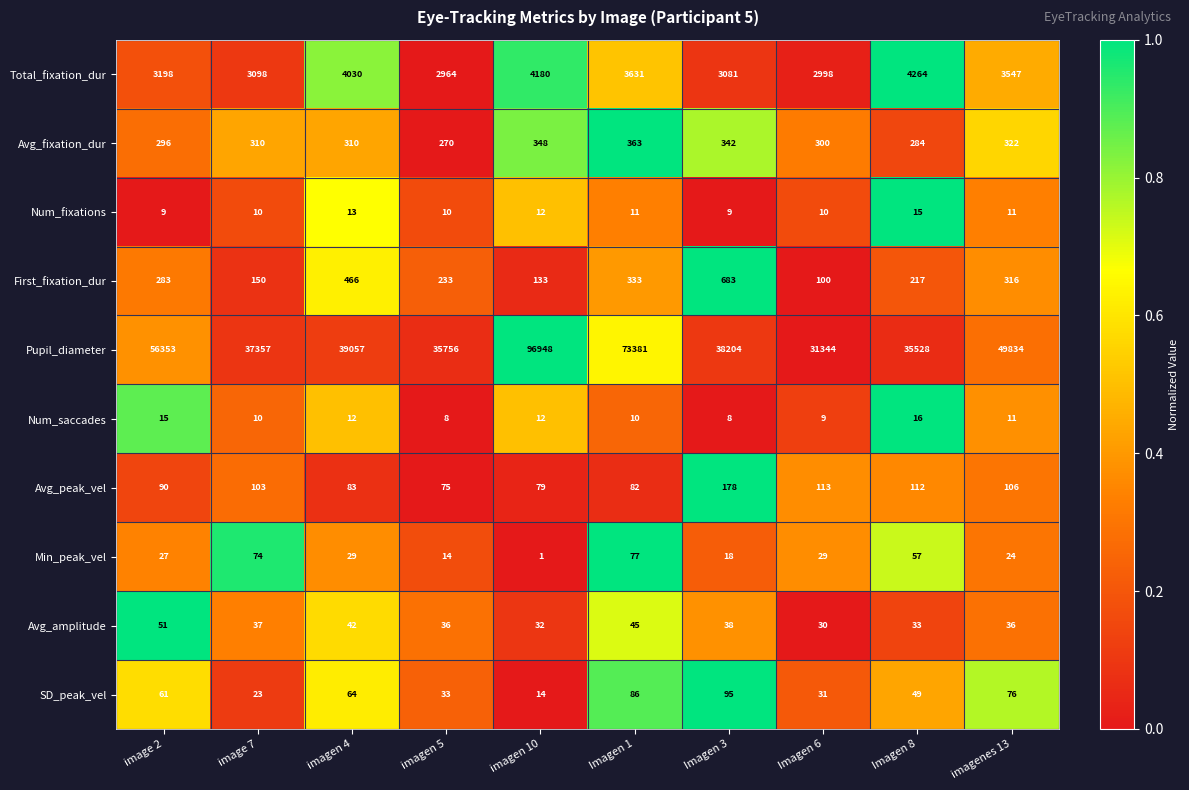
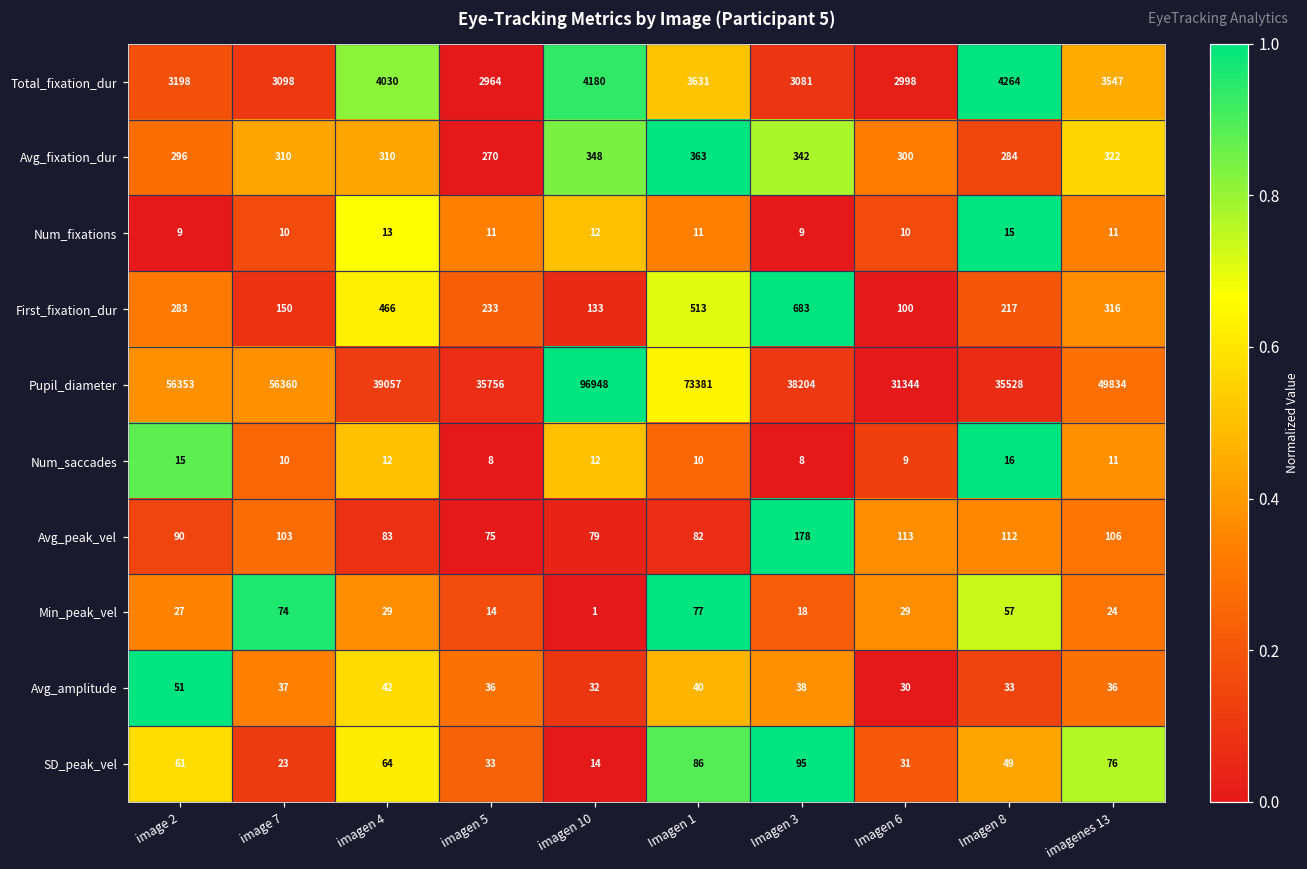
Num_fixations, imagen 5: 10 -> 11
First_fixation_dur, Imagen 1: 333 -> 513
Pupil_diameter, image 7: 37357 -> 56360
Avg_amplitude, Imagen 1: 45 -> 40
